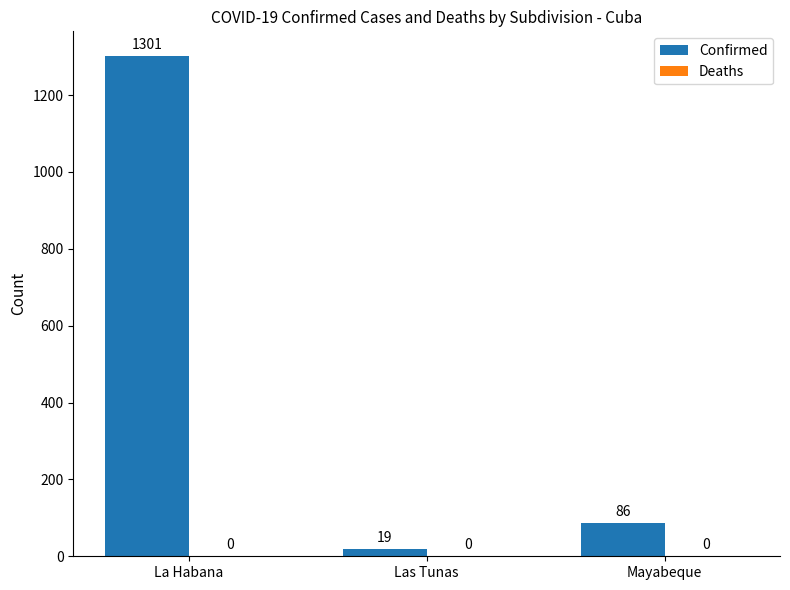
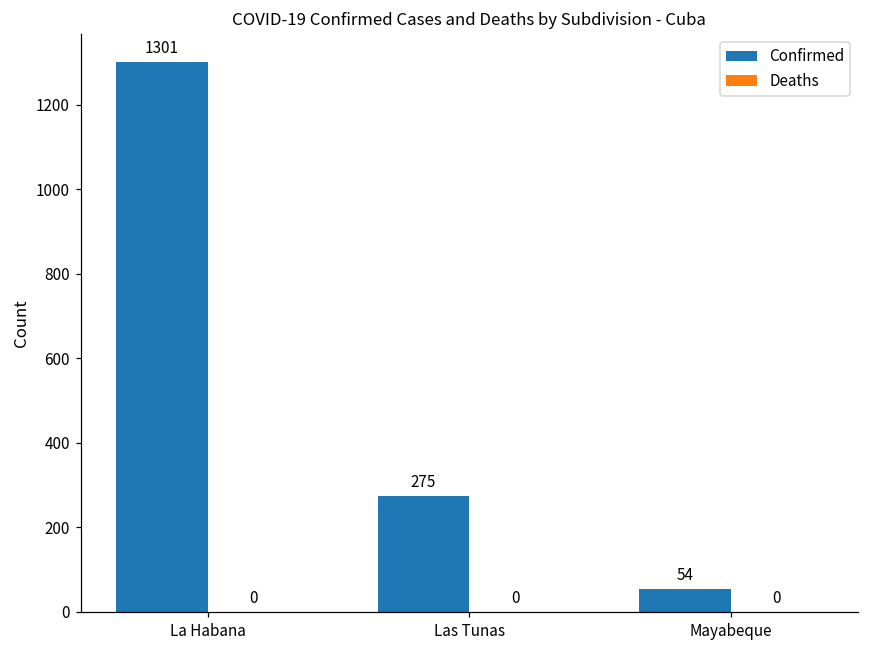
Confirmed, Las Tunas: 19 -> 275
Confirmed, Mayabeque: 86 -> 54
